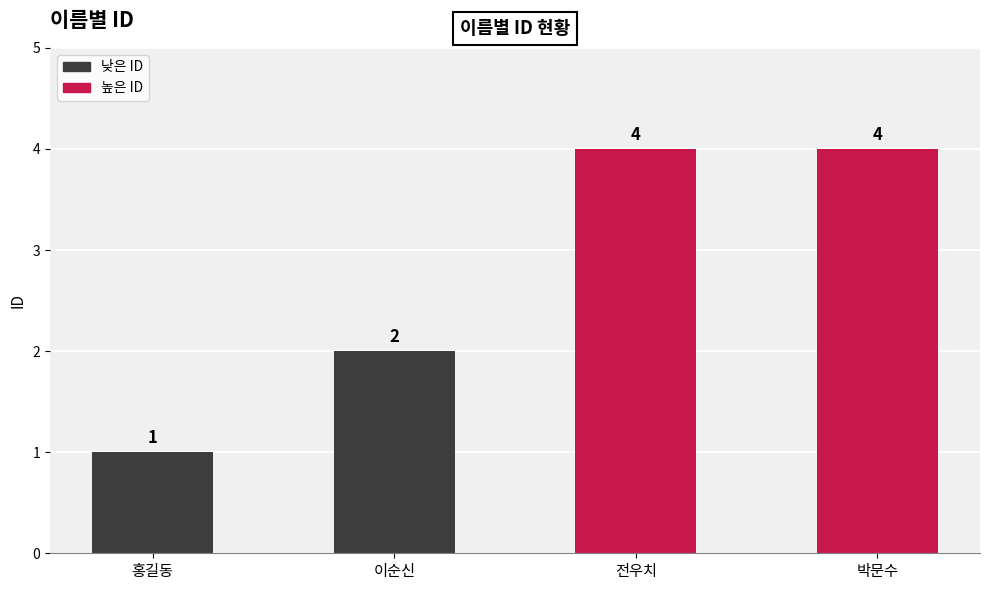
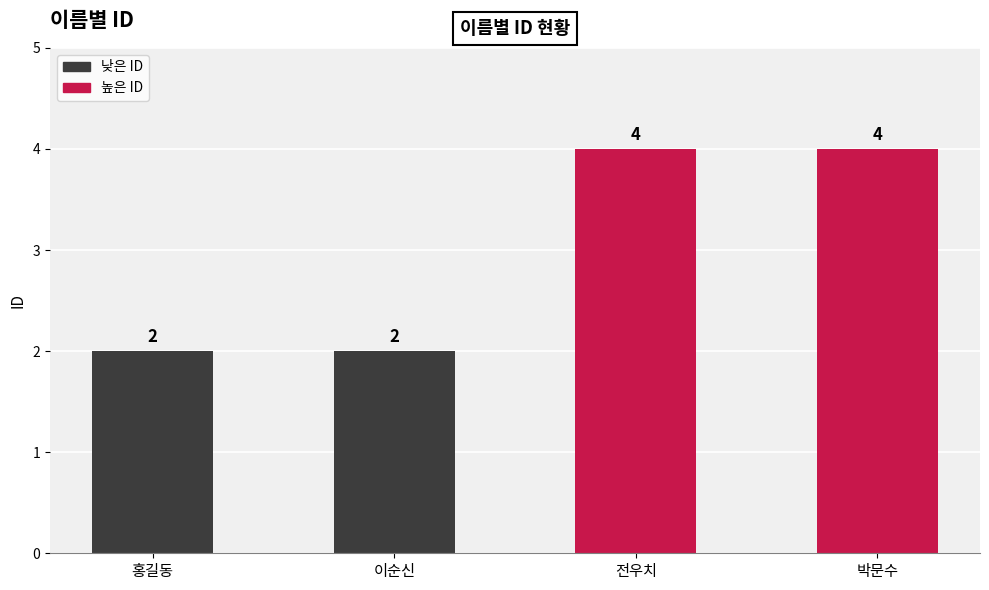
홍길동: 1 -> 2
